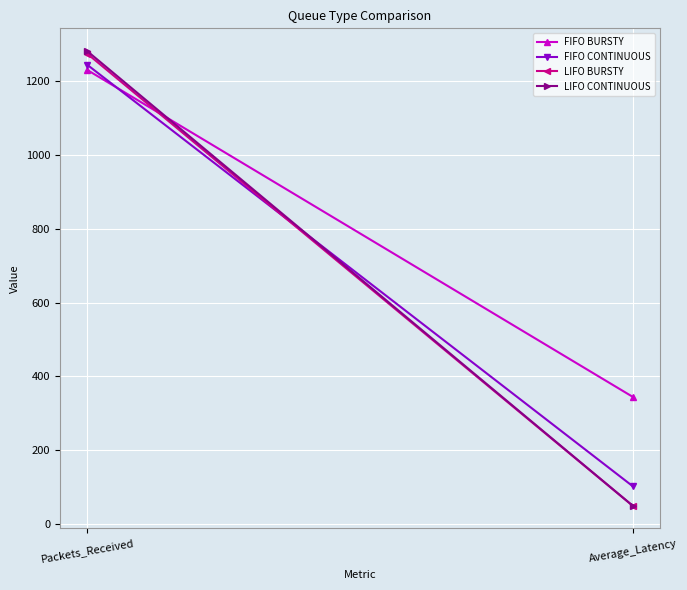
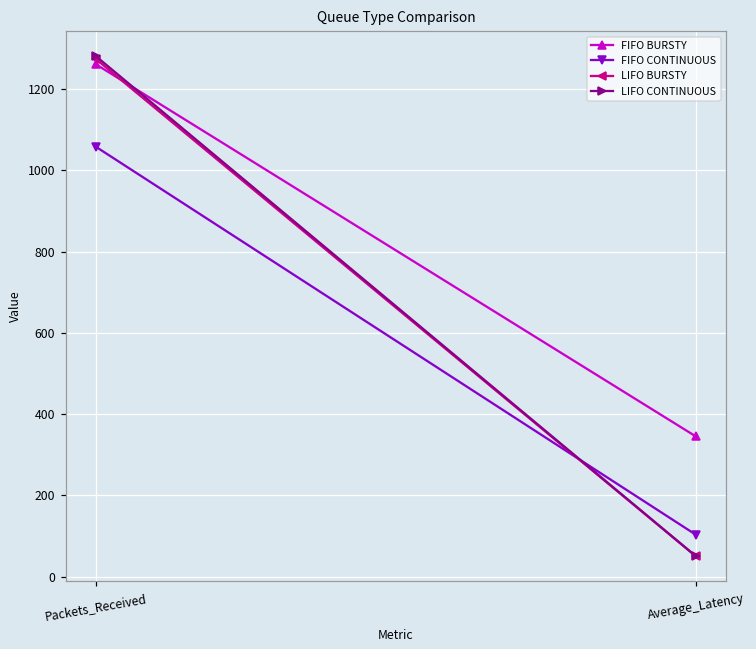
FIFO BURSTY, Packets_Received: 1230 -> 1260
FIFO CONTINUOUS, Packets_Received: 1240 -> 1060
